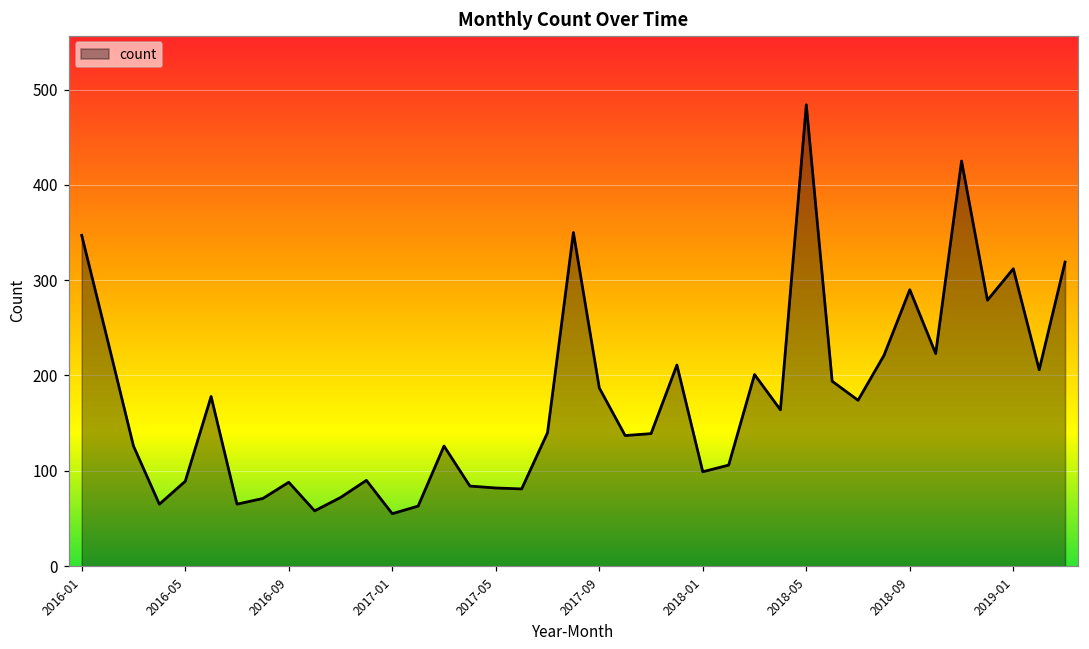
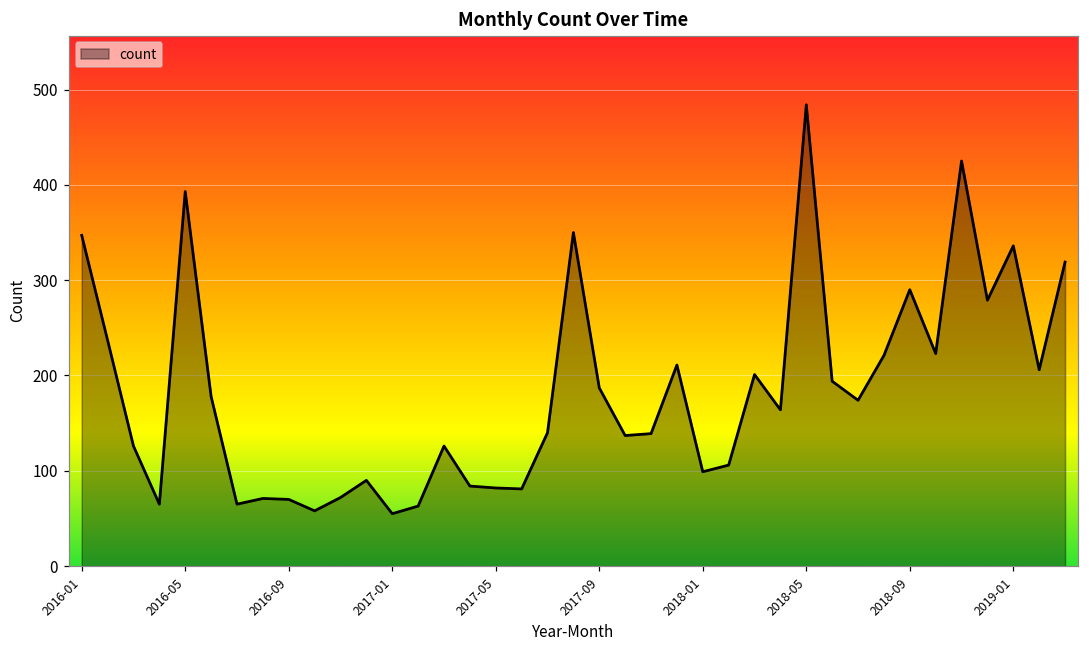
2016-05: 90 -> 390
2016-09: 90 -> 70
2019-01: 310 -> 340
